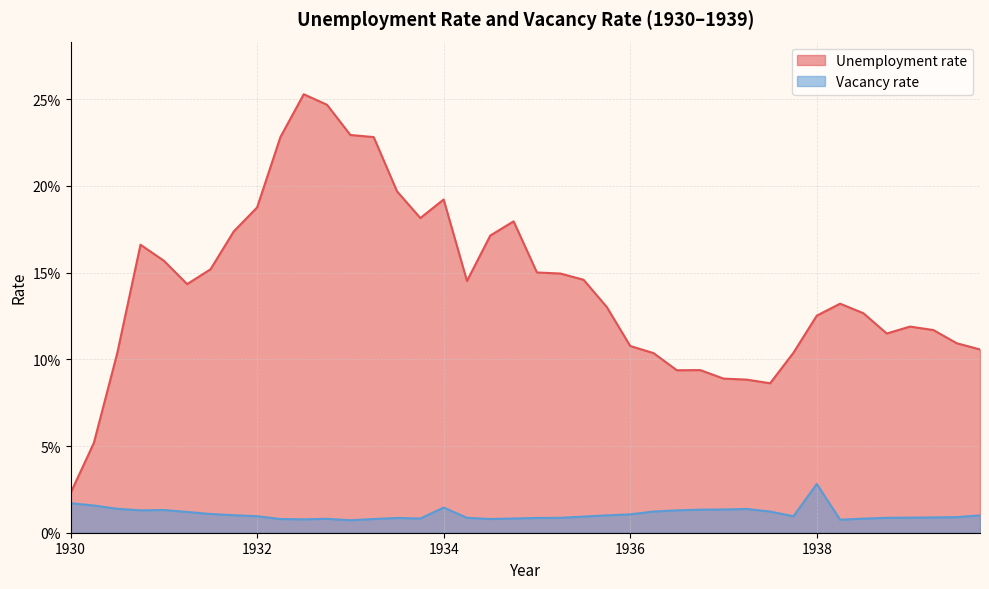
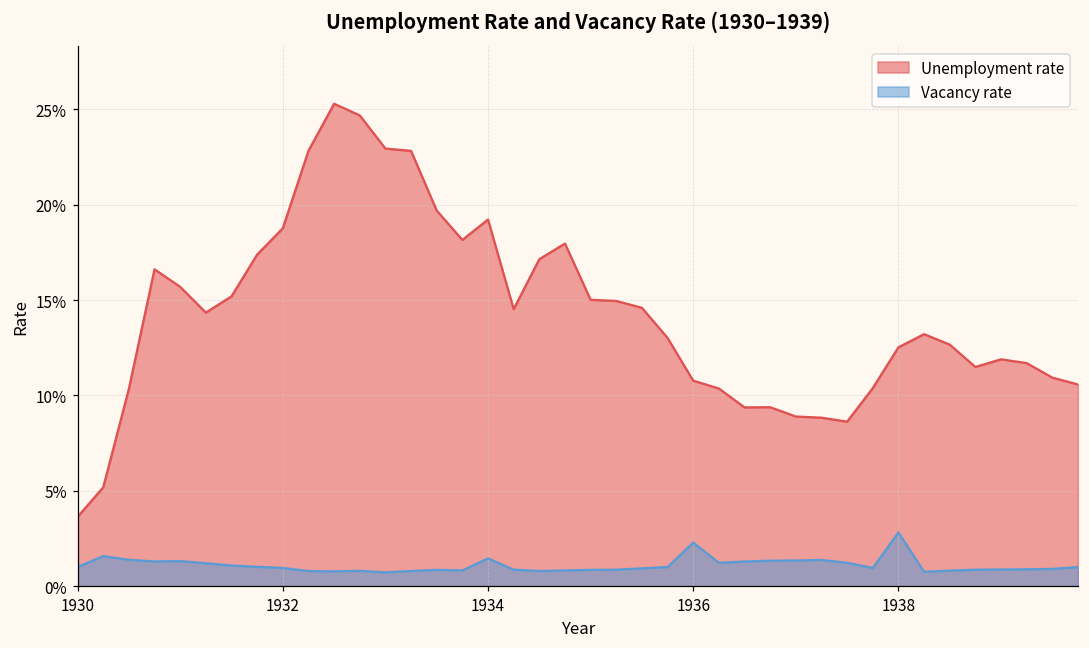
Unemployment rate, 1930: 2.3% -> 3.6%
Vacancy rate, 1930: 1.7% -> 1.0%
Vacancy rate, 1936: 1.1% -> 2.3%
